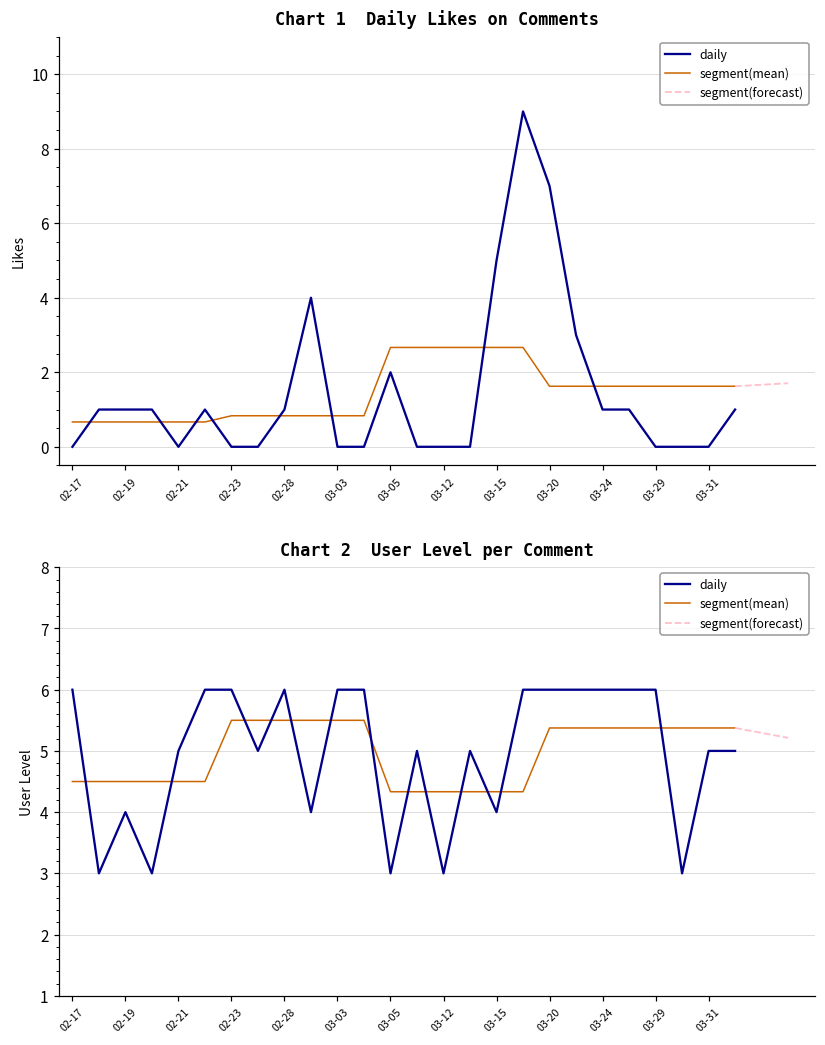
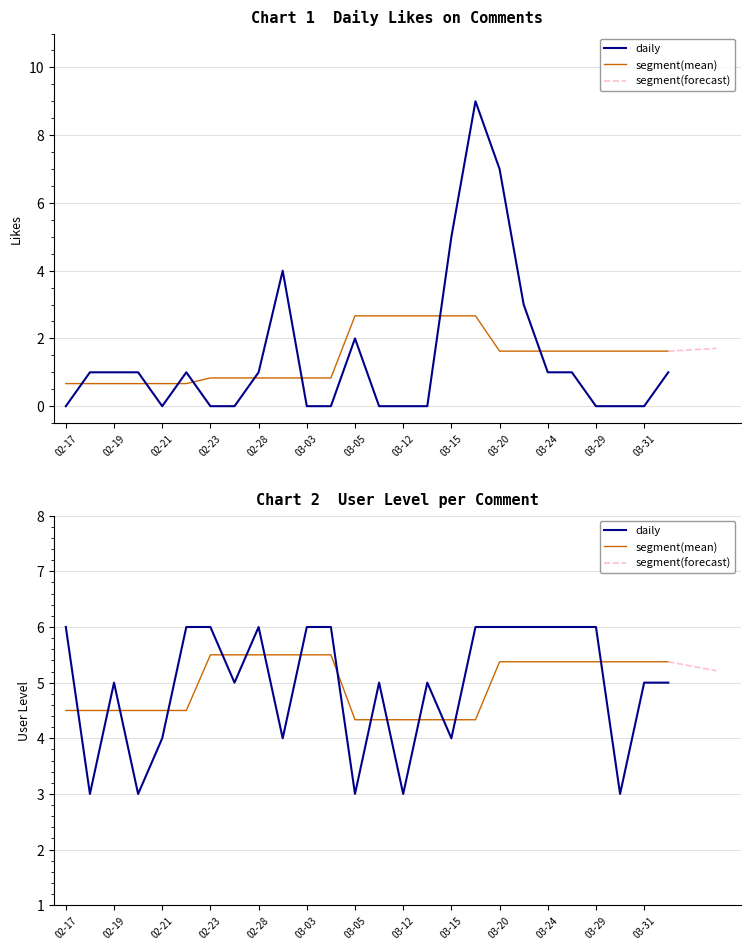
Chart 2 User Level per Comment, daily, 02-19: 4 -> 5
Chart 2 User Level per Comment, daily, 02-21: 5 -> 4
